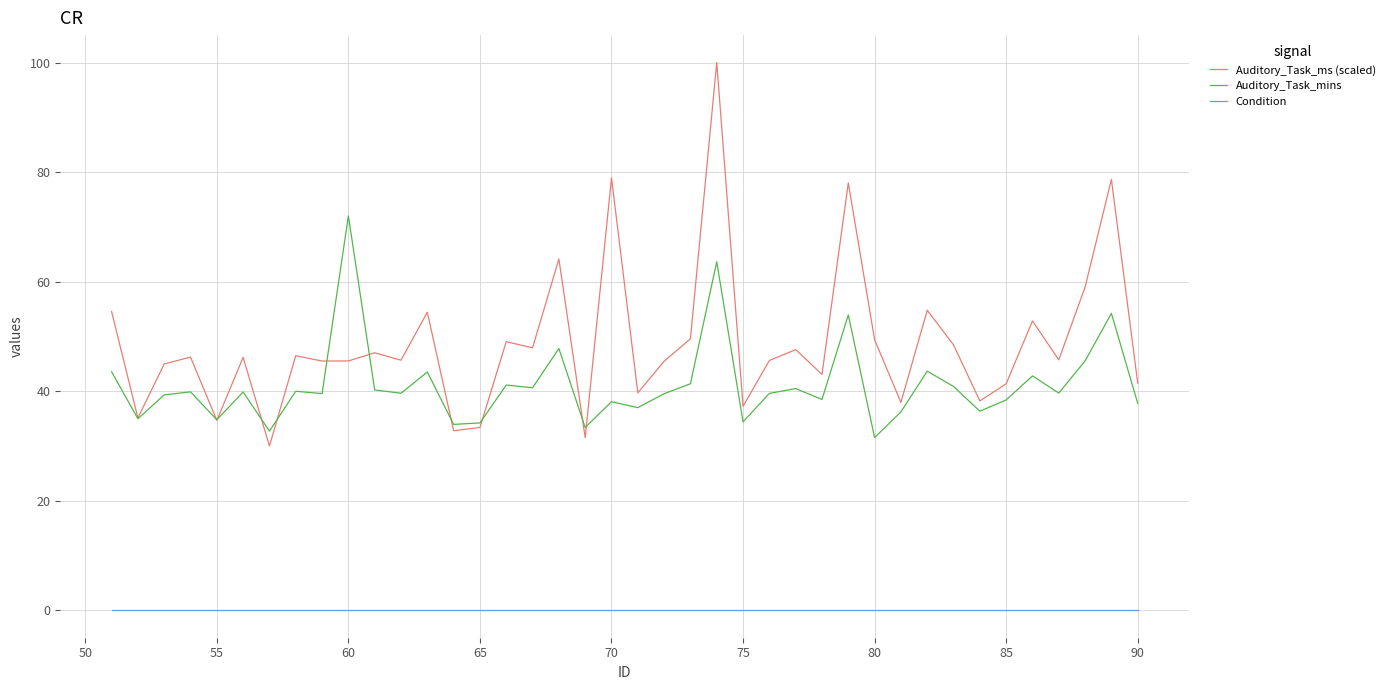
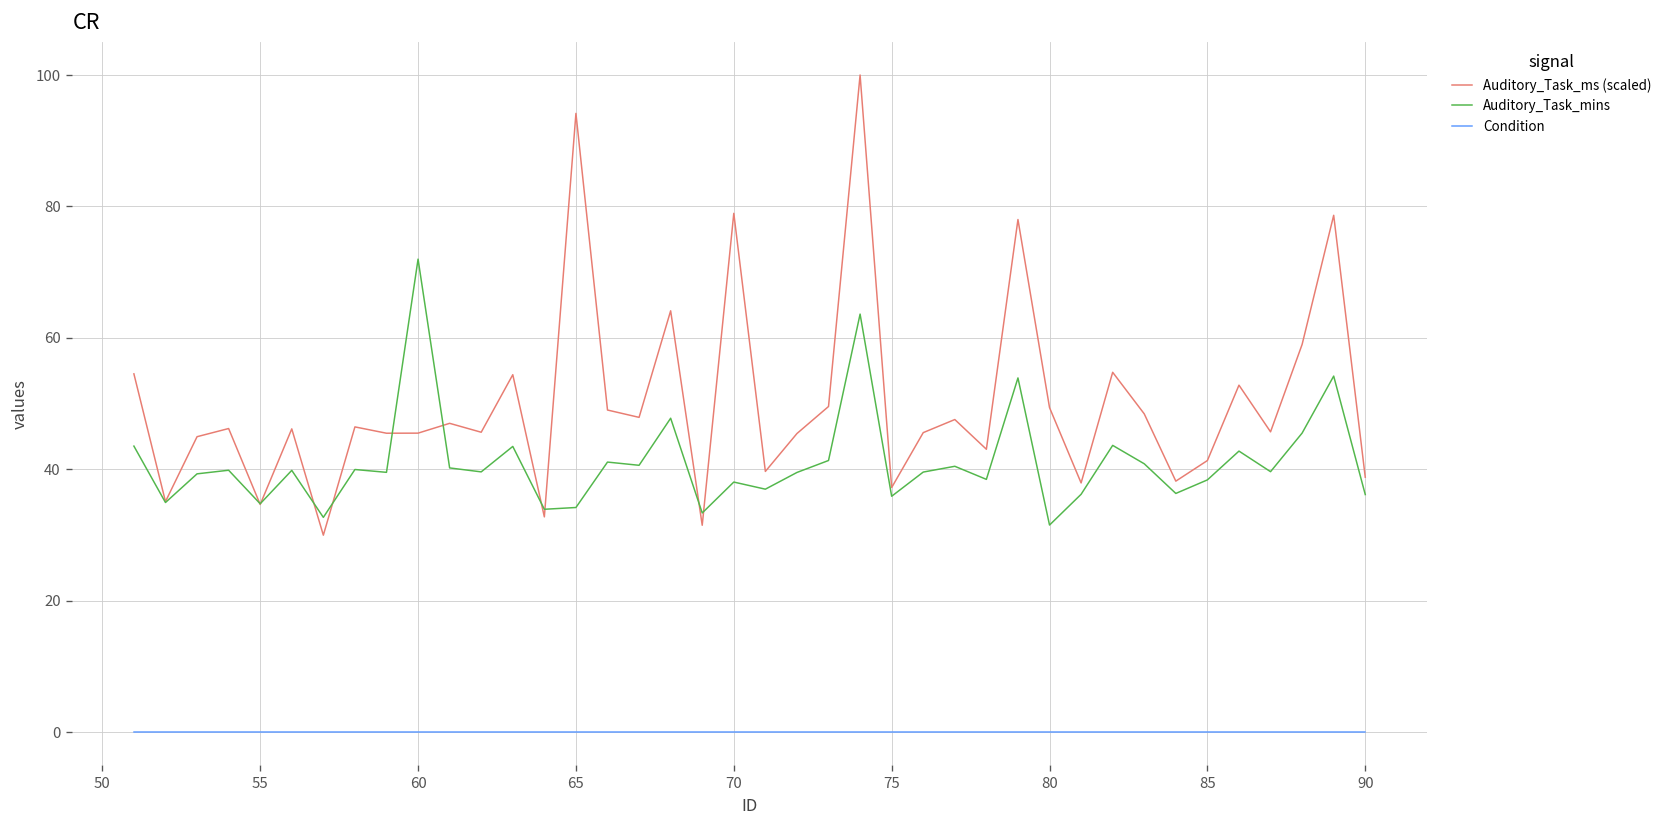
Auditory_Task_ms (scaled), 65: 33 -> 94
Auditory_Task_mins, 75: 34 -> 36
Auditory_Task_ms (scaled), 90: 41 -> 39
Auditory_Task_mins, 90: 38 -> 36
